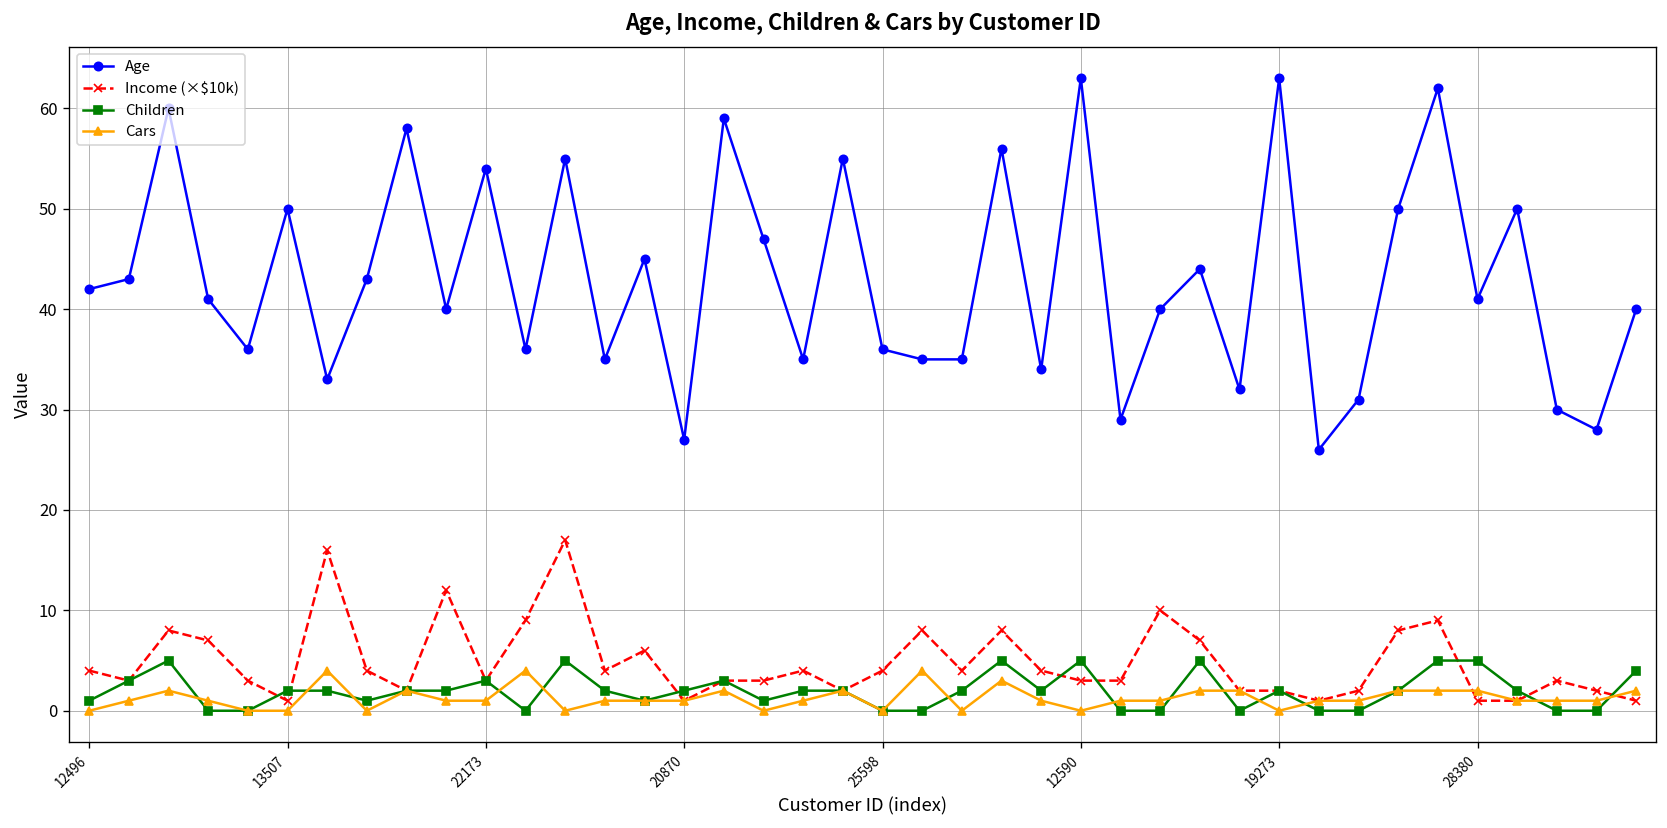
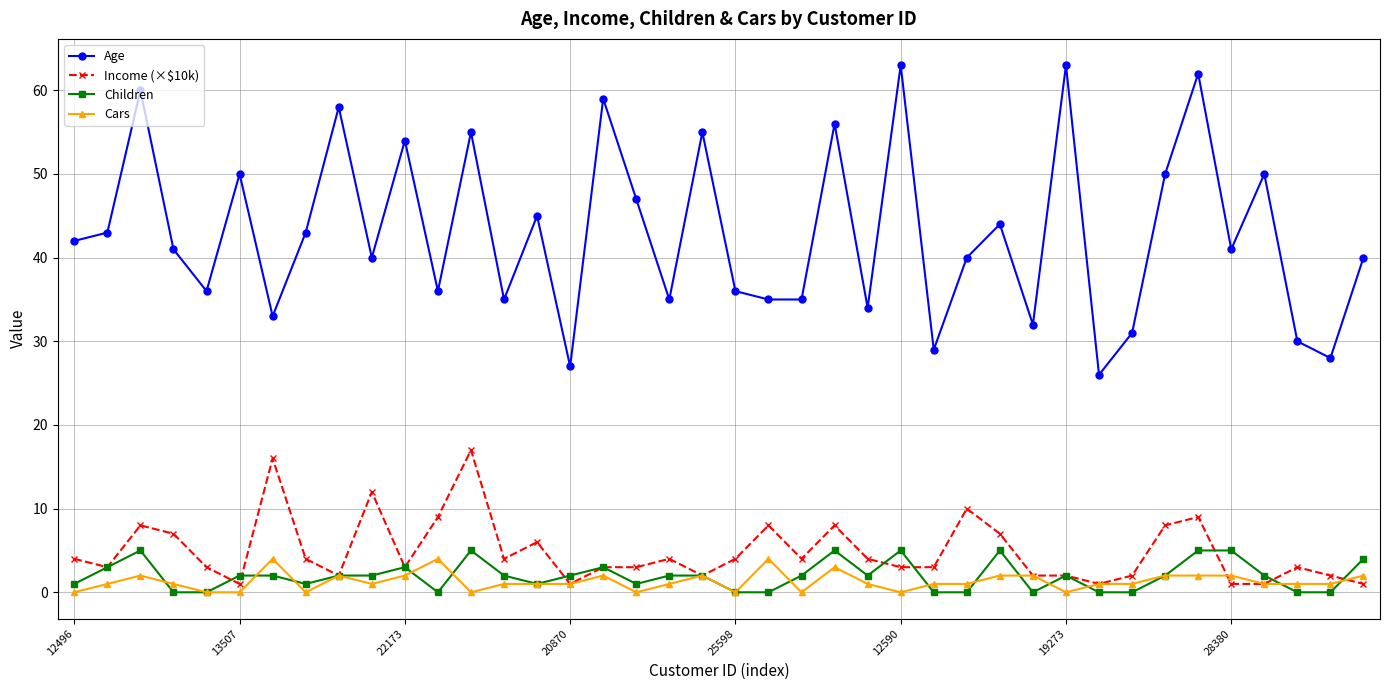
Cars, 22173: 1 -> 2
